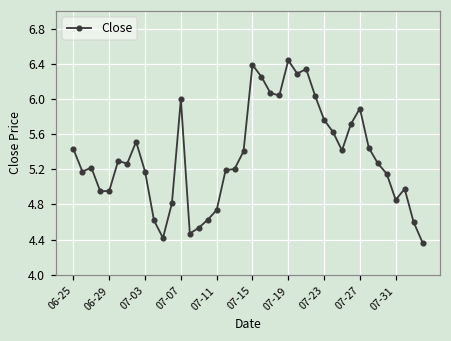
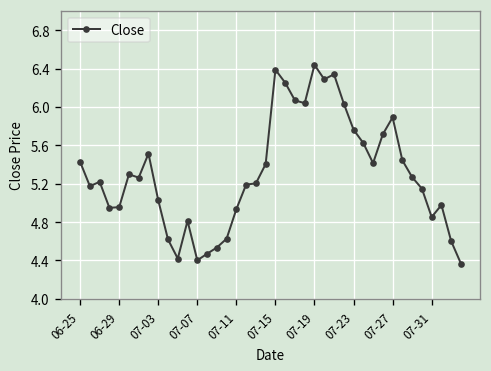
07-03: 5.2 -> 5.0
07-07: 6.0 -> 4.4
07-11: 4.7 -> 4.9
